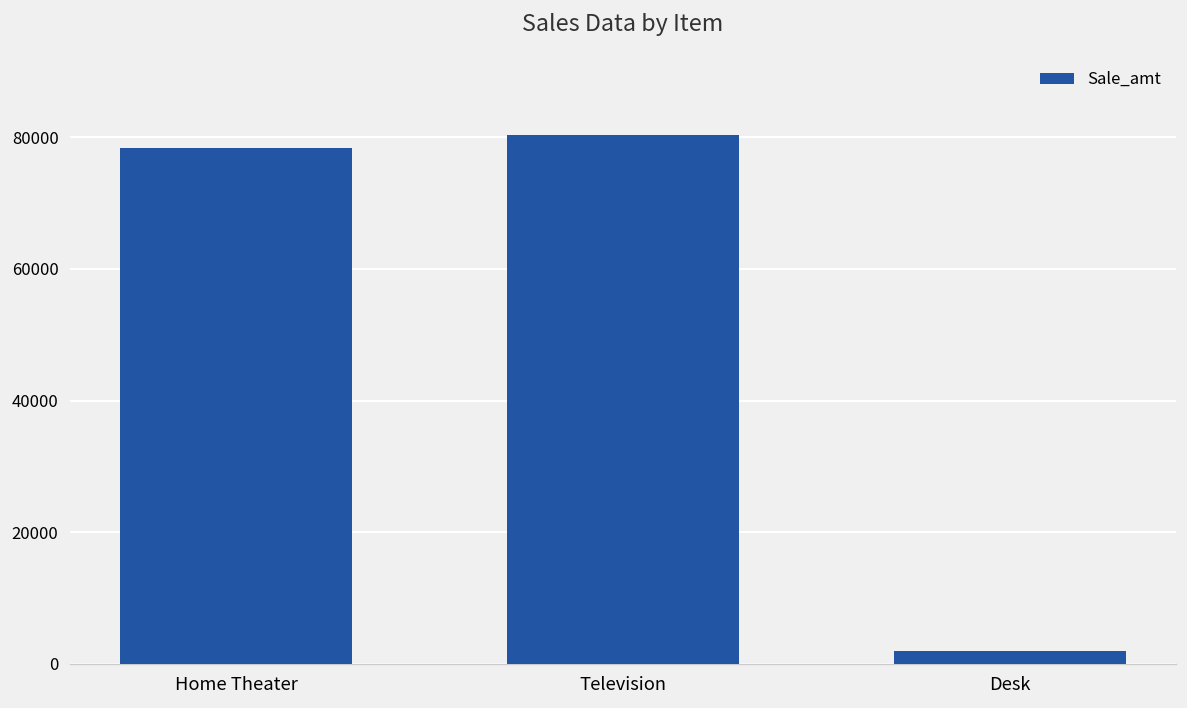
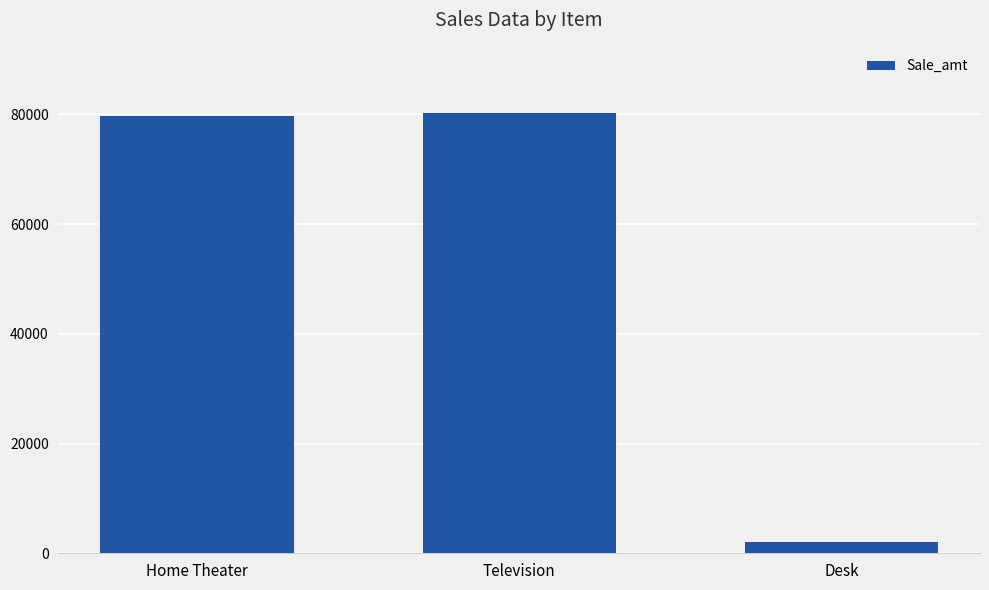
Home Theater: 78000 -> 80000
